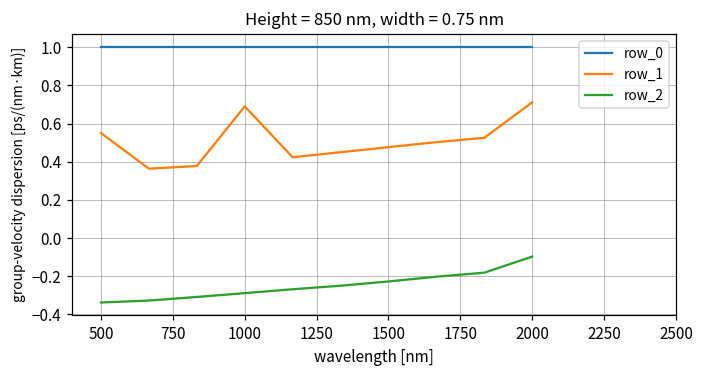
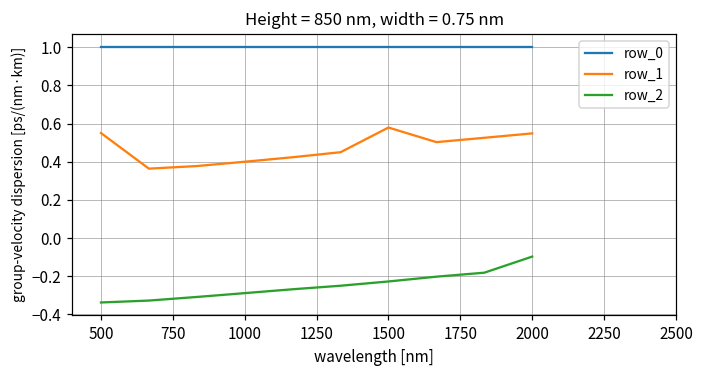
row_1, 1000: 0.69 -> 0.40
row_1, 1500: 0.48 -> 0.58
row_1, 2000: 0.71 -> 0.55
